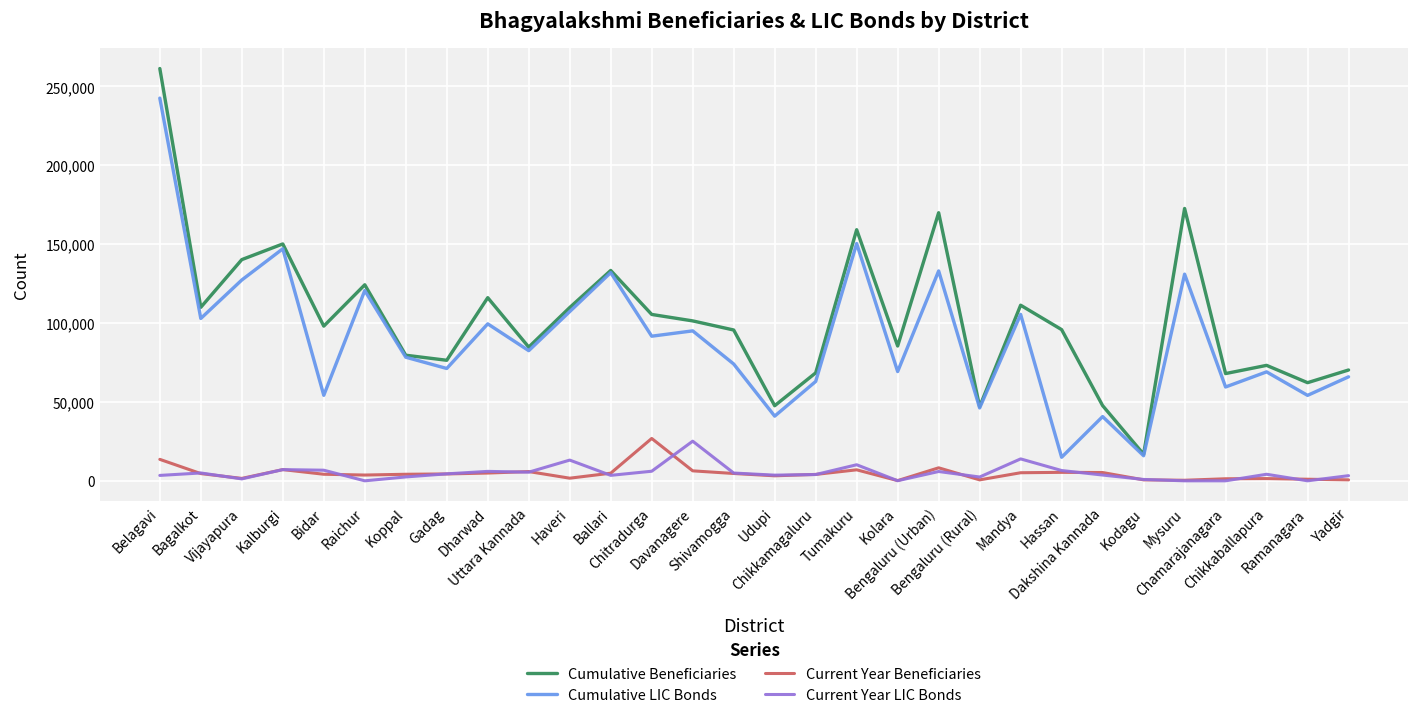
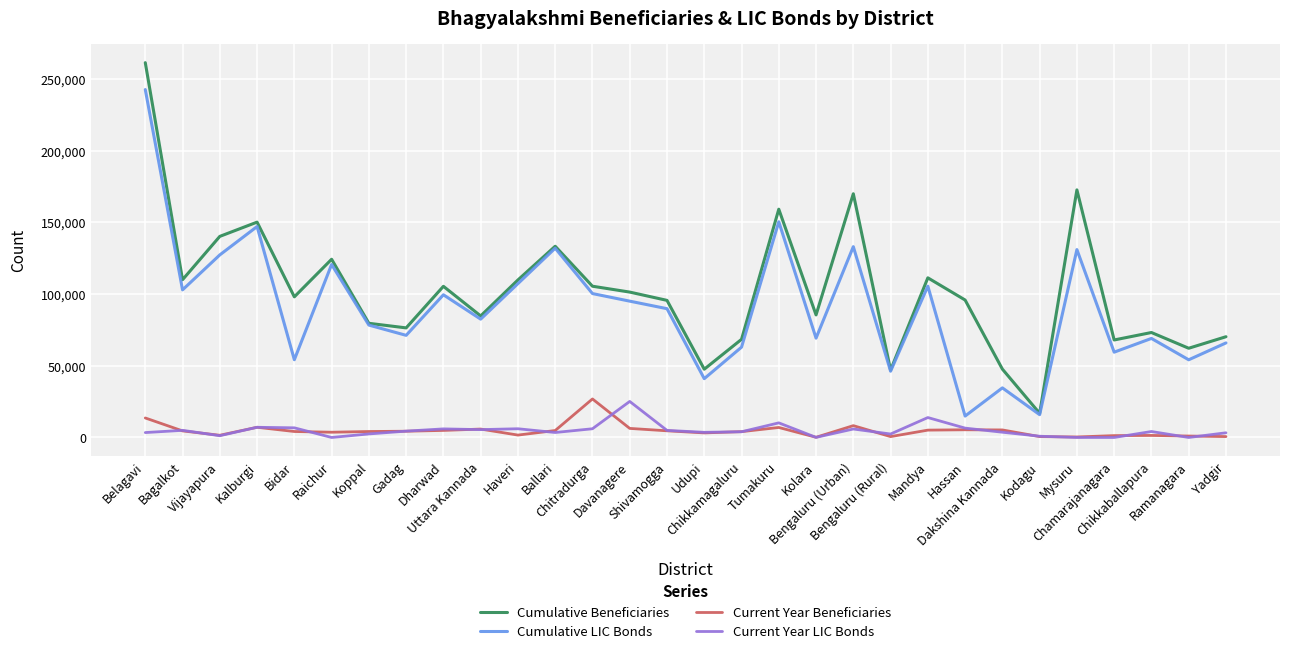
Cumulative Beneficiaries, Dharwad: 116,000 -> 105,000
Current Year LIC Bonds, Haveri: 13,000 -> 6,000
Cumulative LIC Bonds, Chitradurga: 92,000 -> 100,000
Cumulative LIC Bonds, Shivamogga: 74,000 -> 90,000
Cumulative LIC Bonds, Dakshina Kannada: 41,000 -> 35,000
